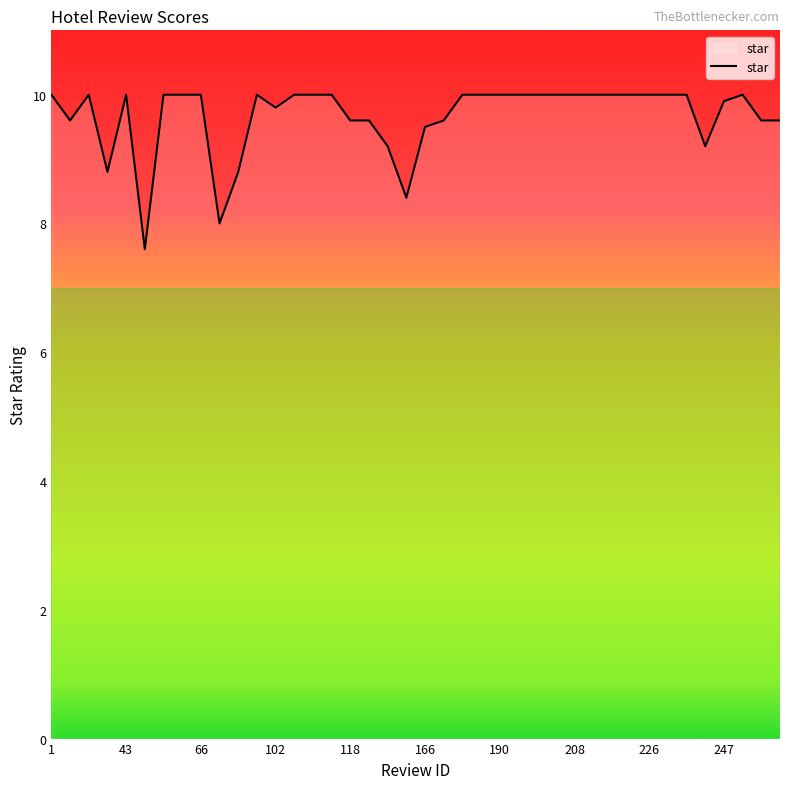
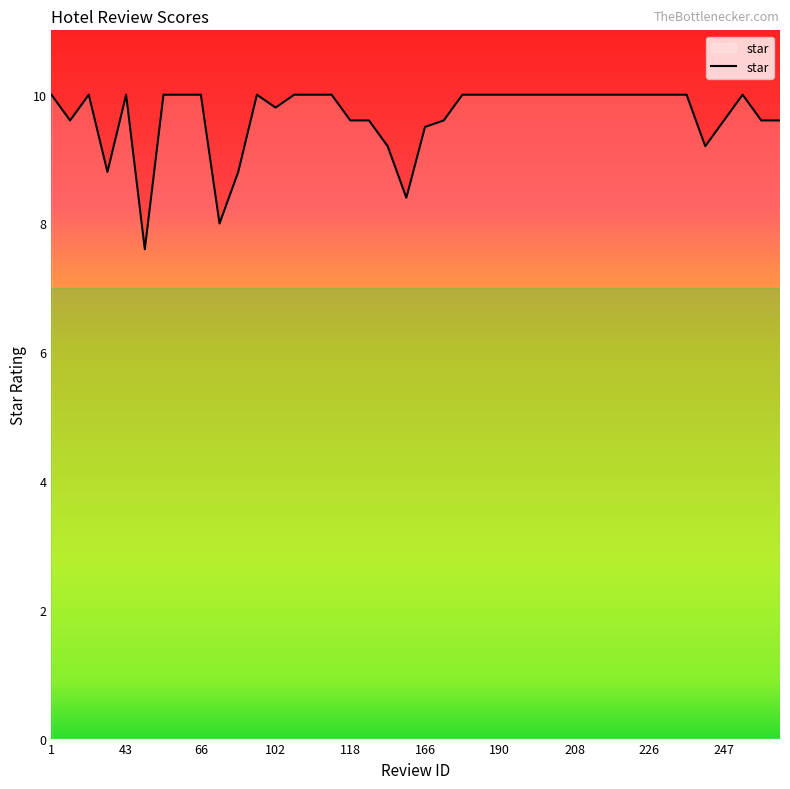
247: 9.9 -> 9.6
